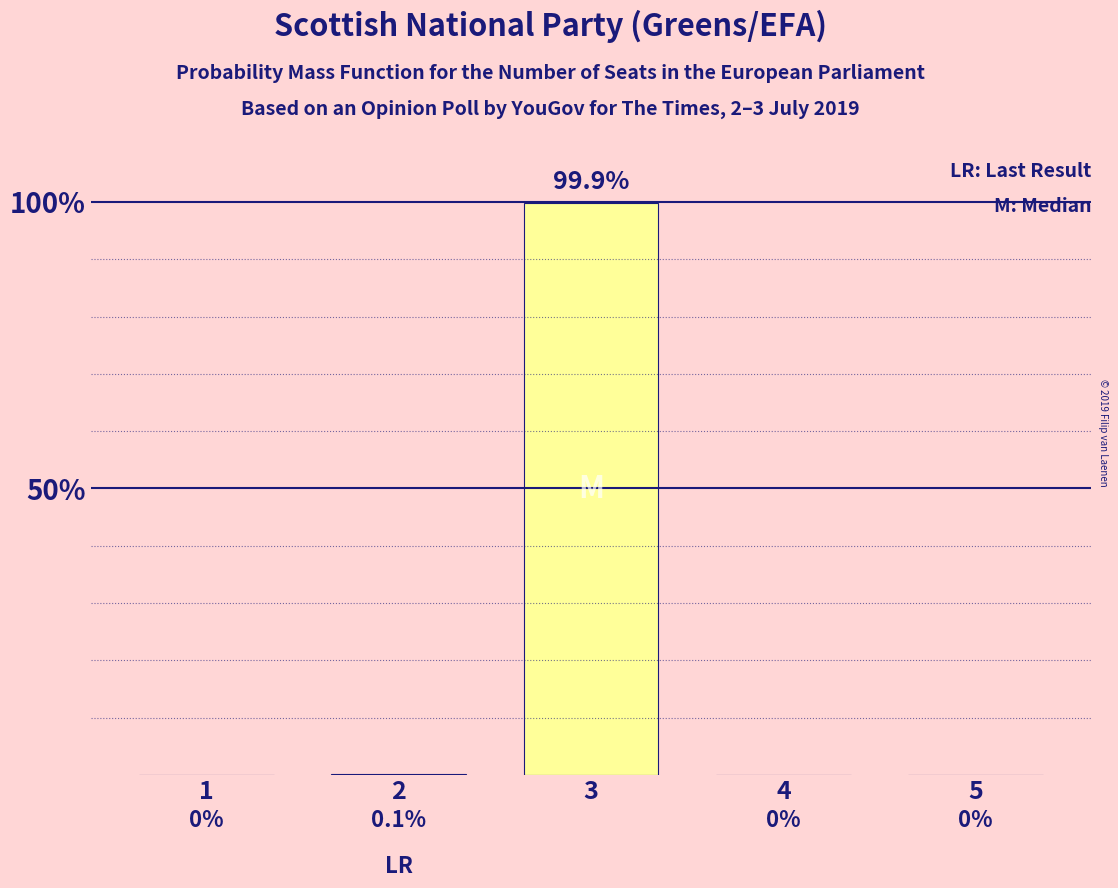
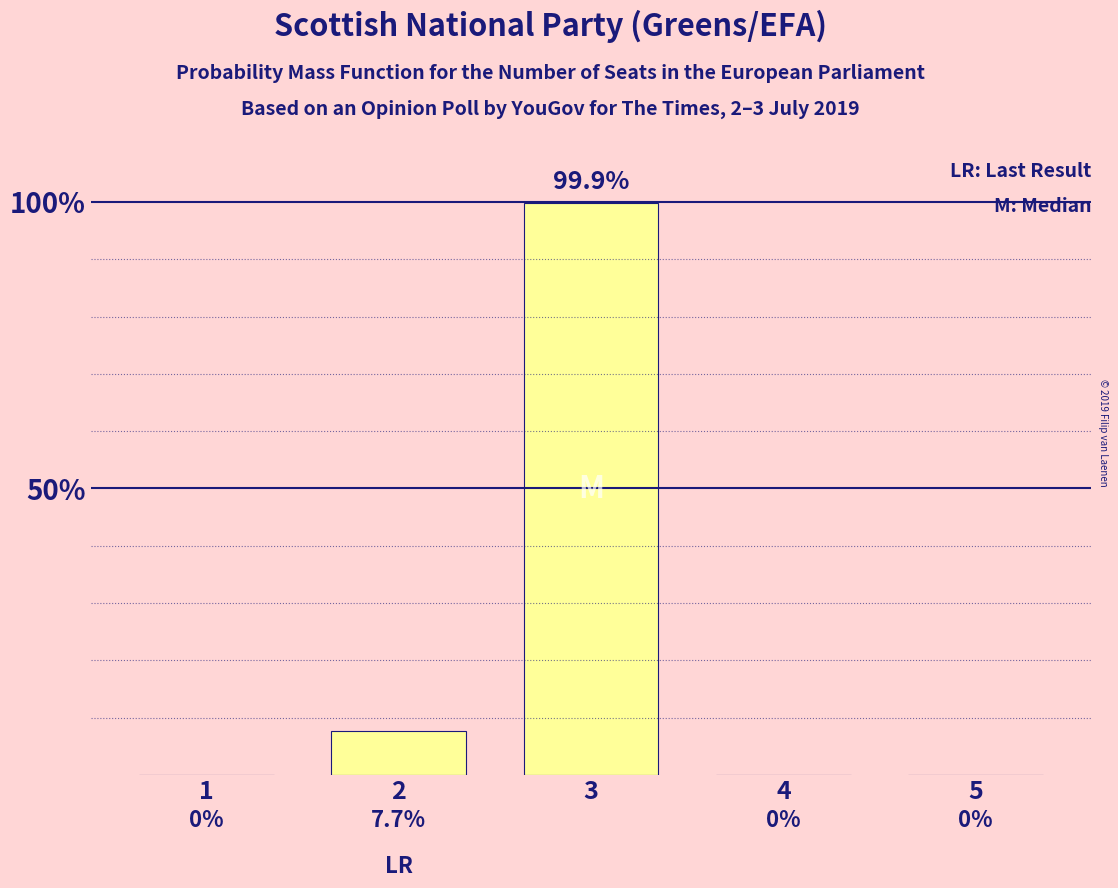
2: 0.1% -> 7.7%
